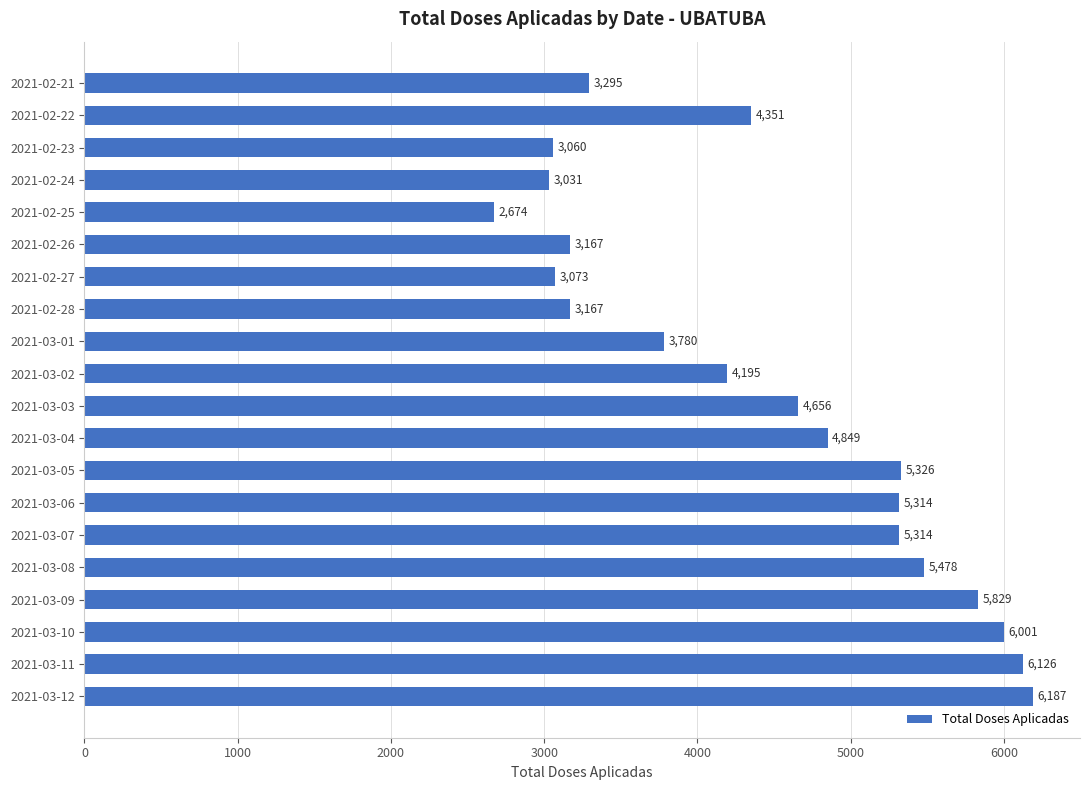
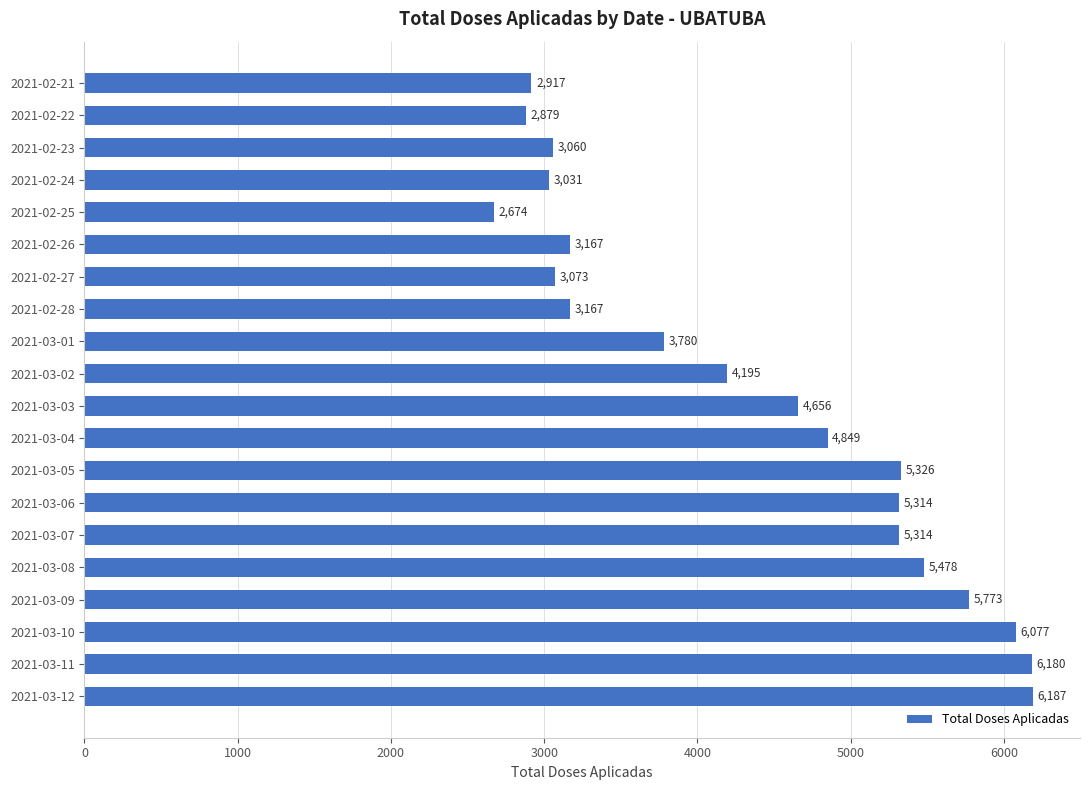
2021-02-21: 3,295 -> 2,917
2021-02-22: 4,351 -> 2,879
2021-03-09: 5,829 -> 5,773
2021-03-10: 6,001 -> 6,077
2021-03-11: 6,126 -> 6,180
